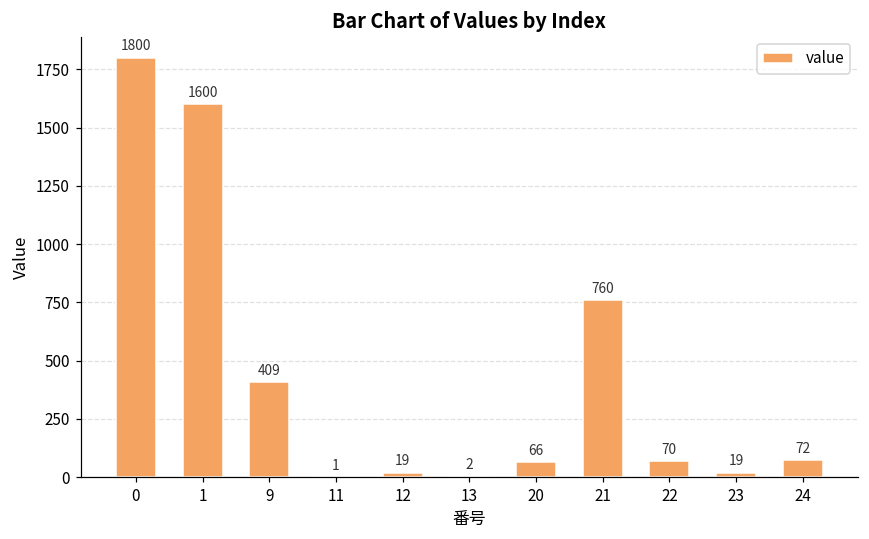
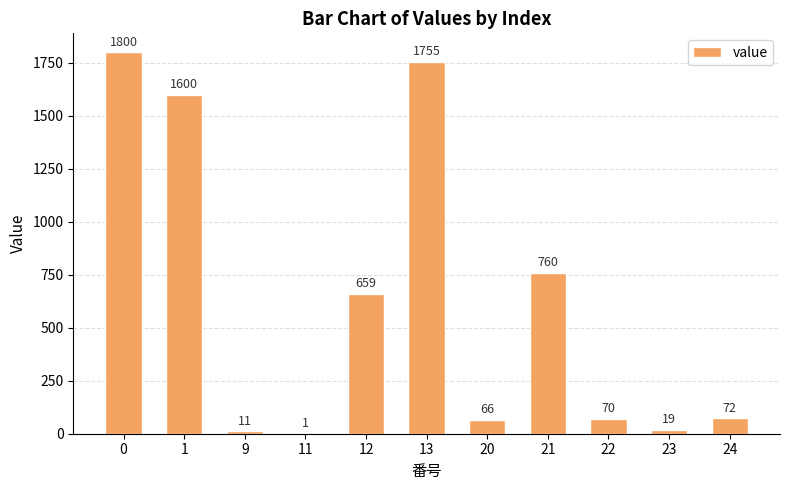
9: 409 -> 11
12: 19 -> 659
13: 2 -> 1755
